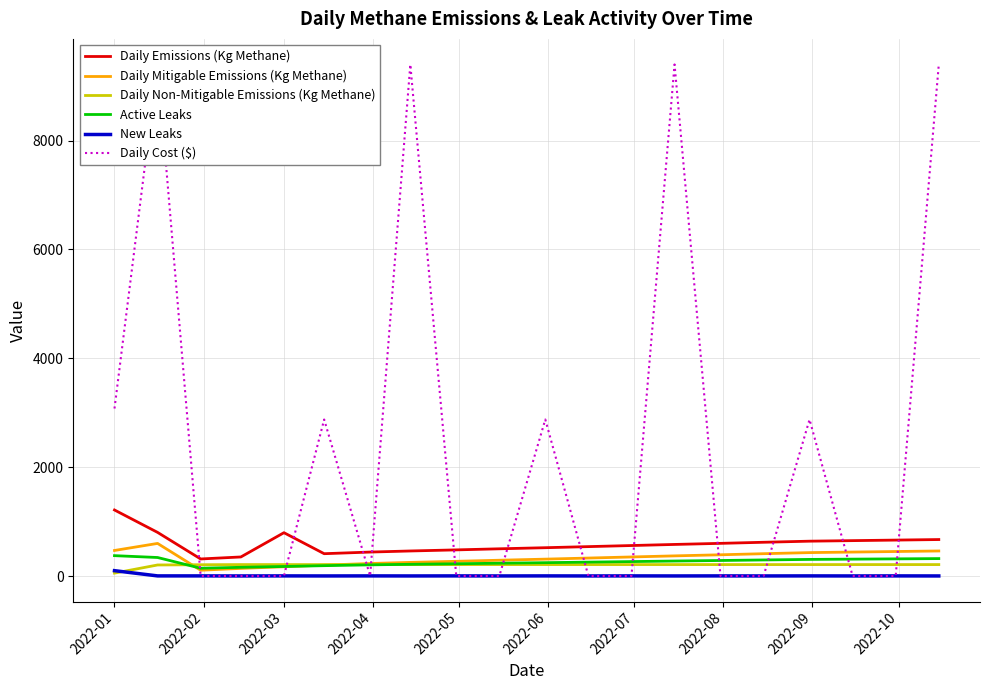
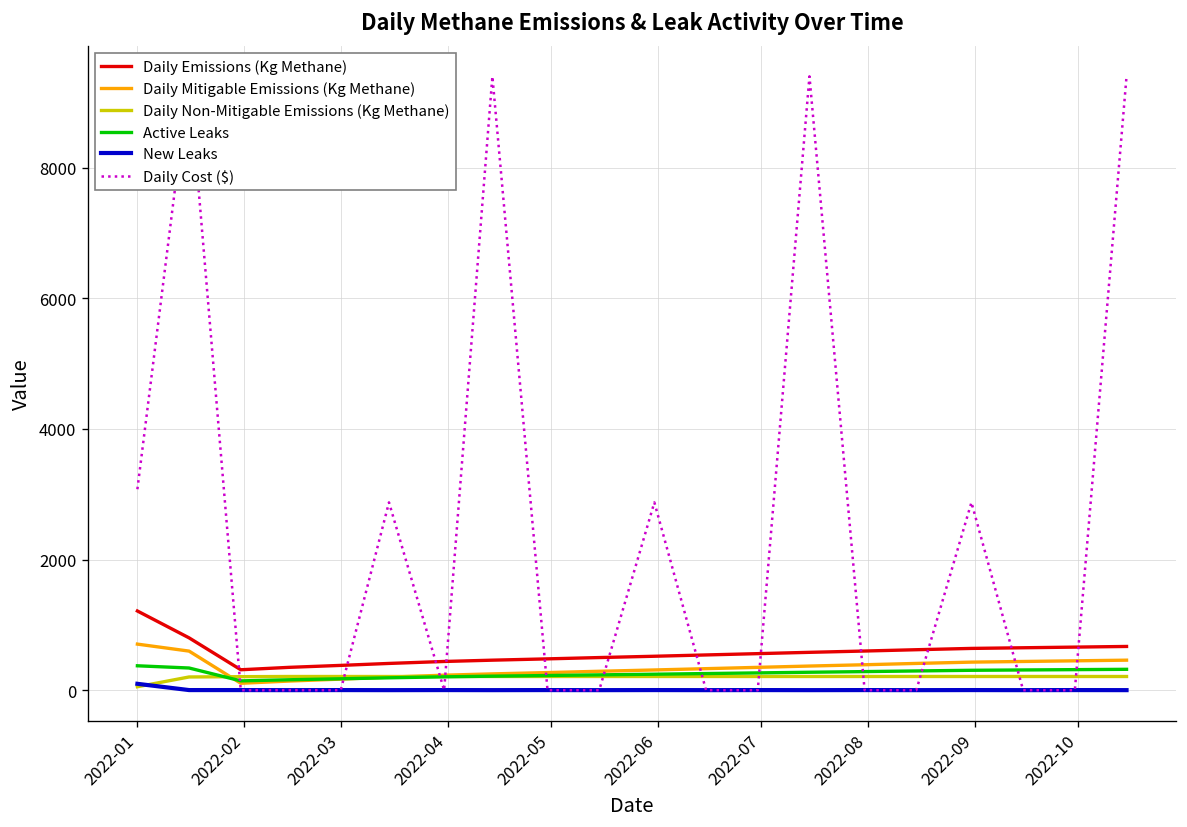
Daily Mitigable Emissions (Kg Methane), 2022-01: 500 -> 700
Daily Emissions (Kg Methane), 2022-03: 800 -> 400
